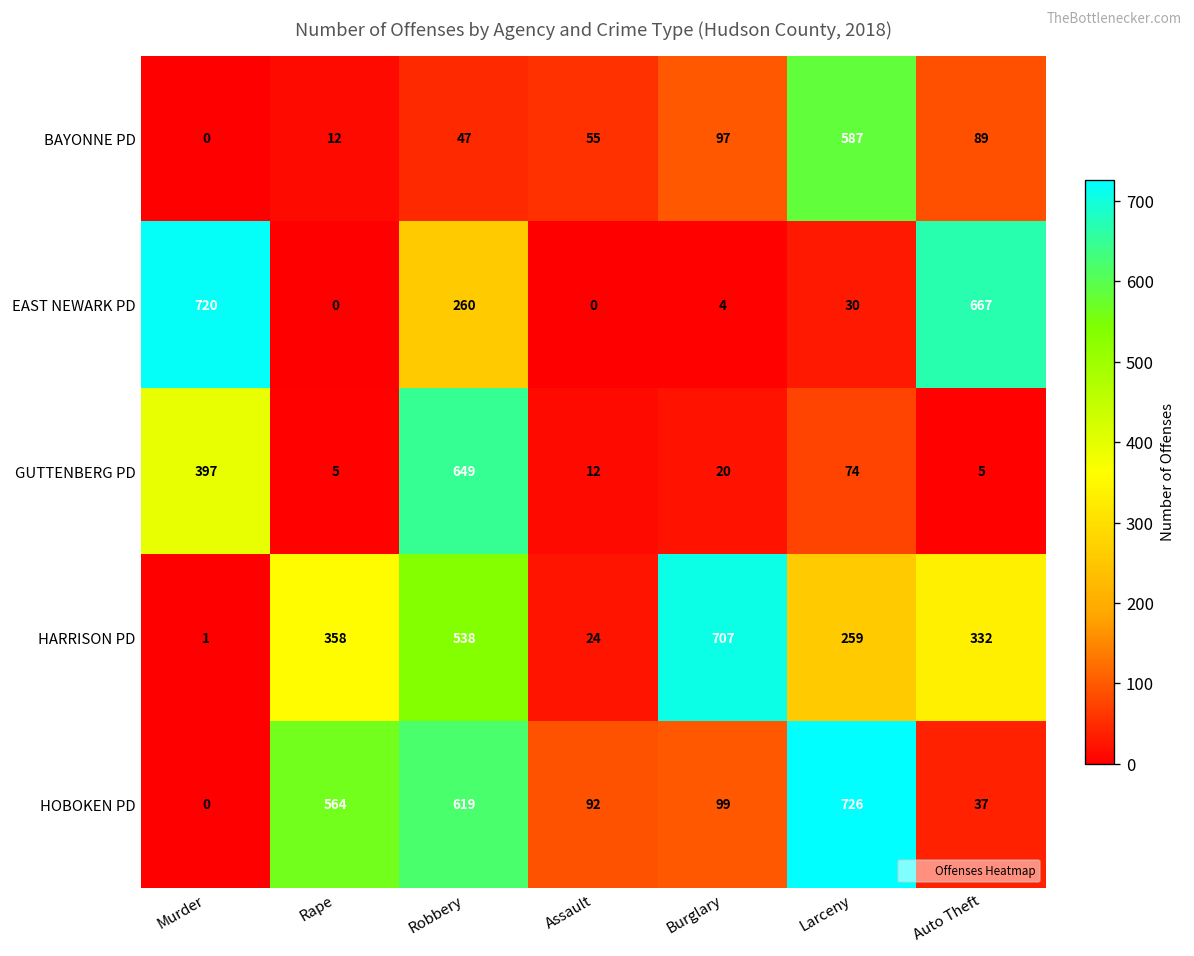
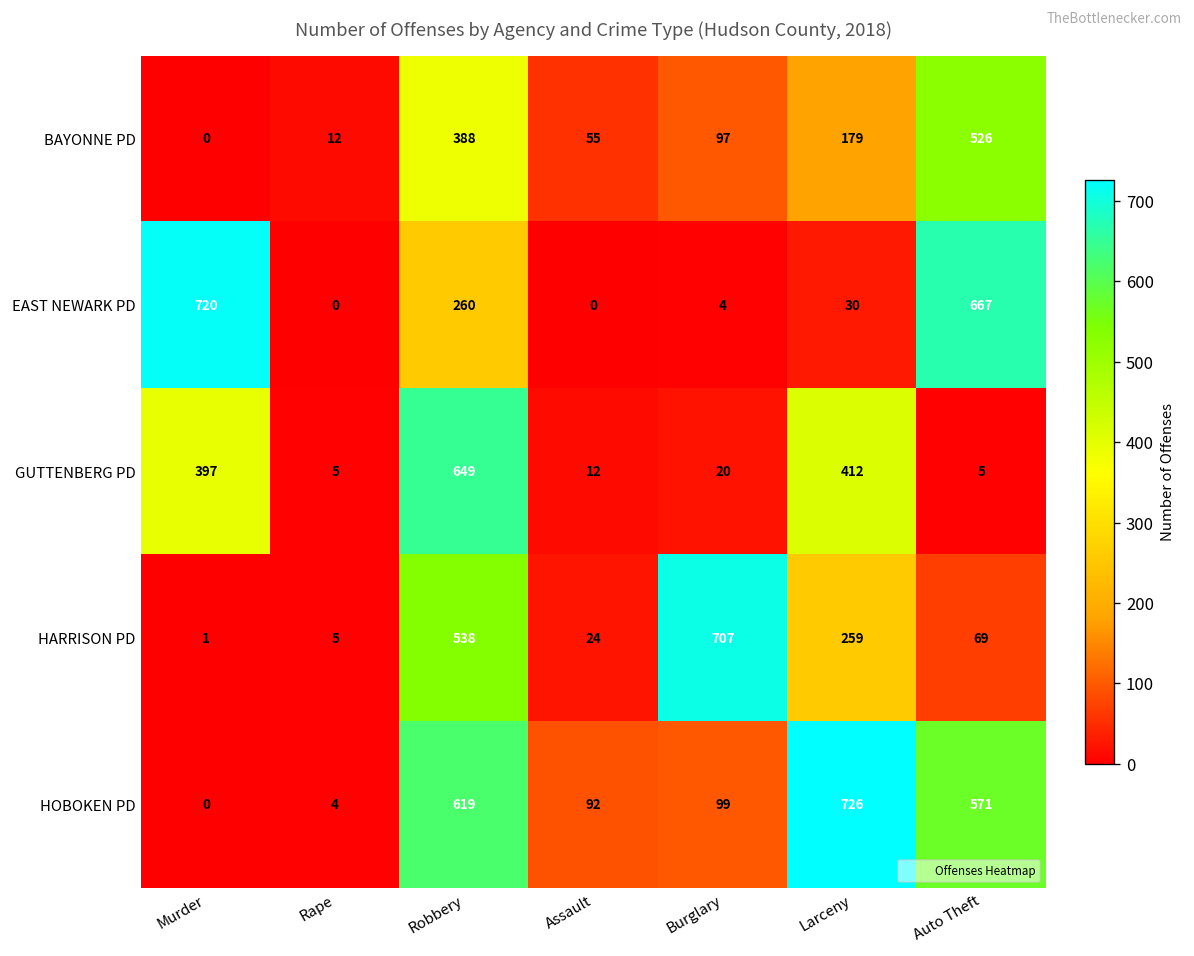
BAYONNE PD, Robbery: 47 -> 388
BAYONNE PD, Larceny: 587 -> 179
BAYONNE PD, Auto Theft: 89 -> 526
GUTTENBERG PD, Larceny: 74 -> 412
HARRISON PD, Rape: 358 -> 5
HARRISON PD, Auto Theft: 332 -> 69
HOBOKEN PD, Rape: 564 -> 4
HOBOKEN PD, Auto Theft: 37 -> 571
